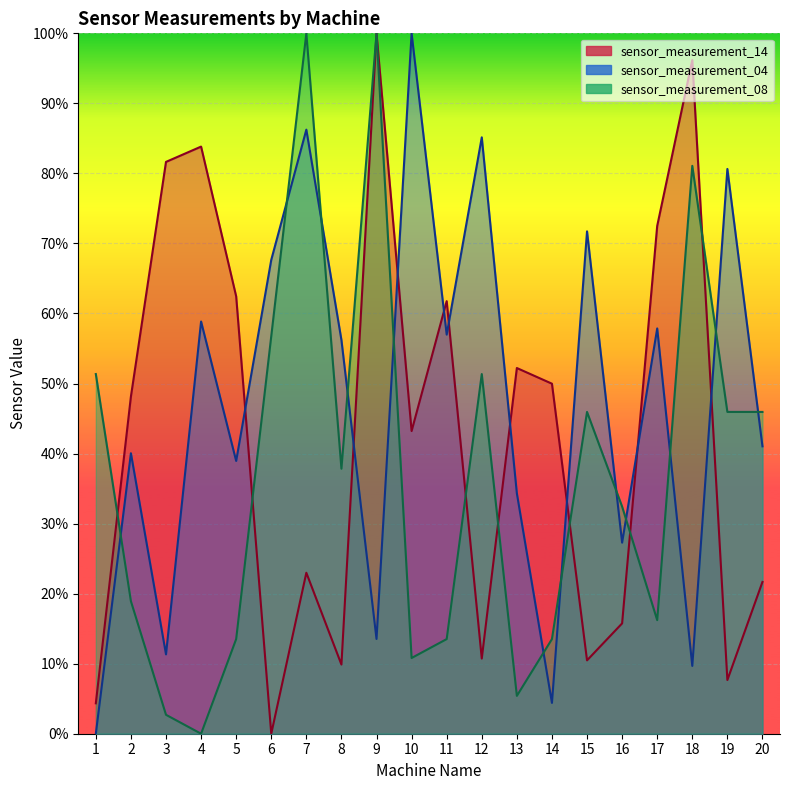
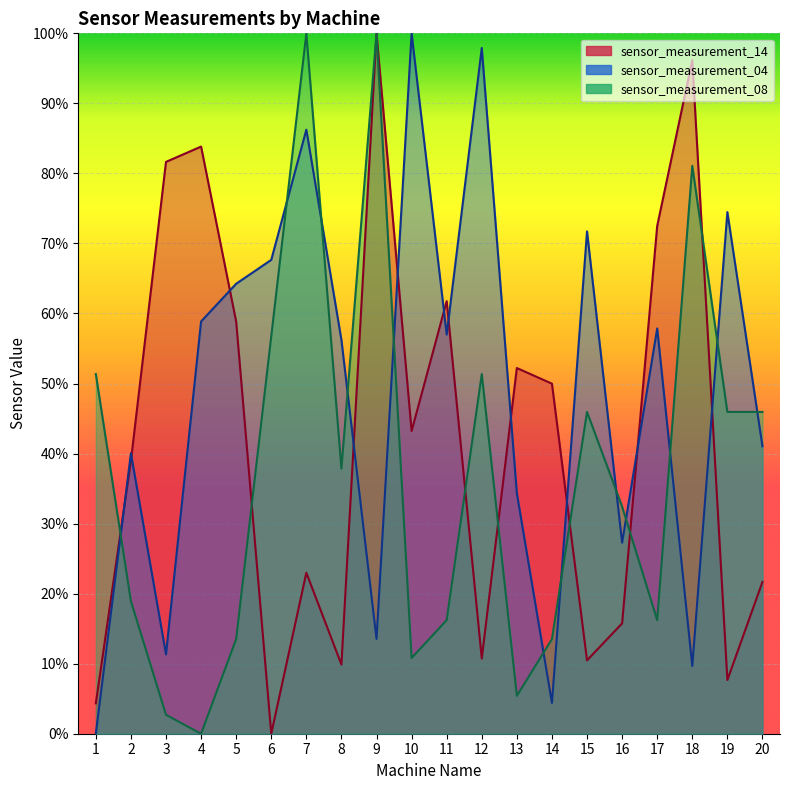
sensor_measurement_14, 2: 48% -> 39%
sensor_measurement_14, 5: 62% -> 59%
sensor_measurement_04, 5: 39% -> 64%
sensor_measurement_08, 11: 14% -> 16%
sensor_measurement_04, 12: 85% -> 98%
sensor_measurement_04, 19: 81% -> 74%
